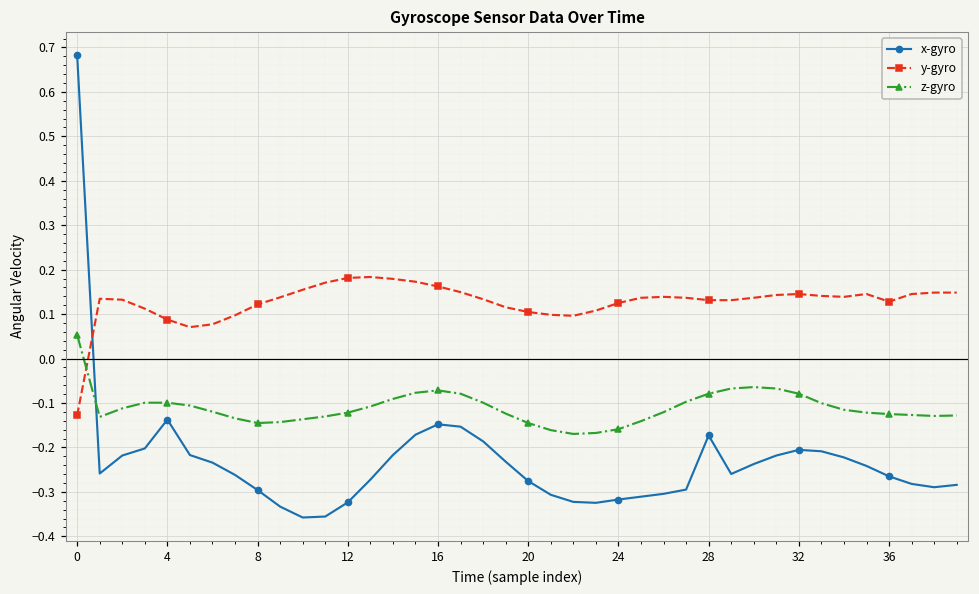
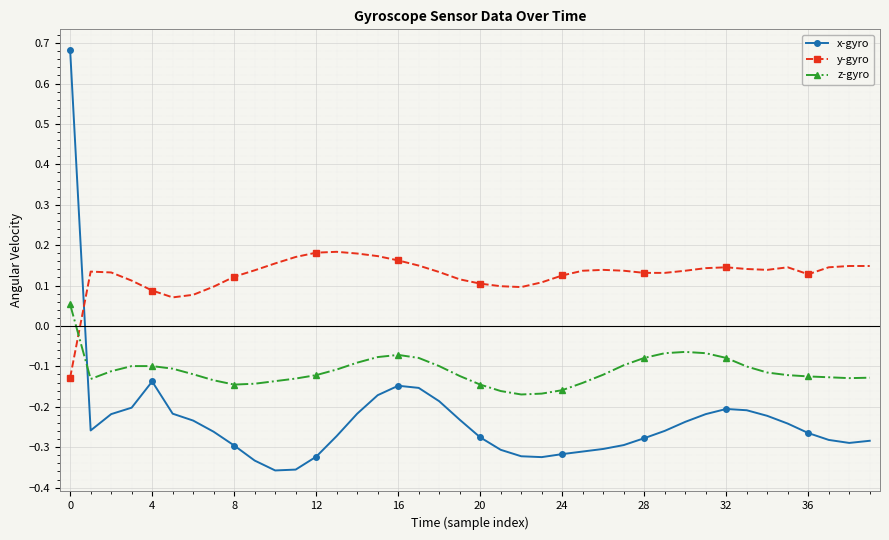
x-gyro, 28: -0.17 -> -0.28
